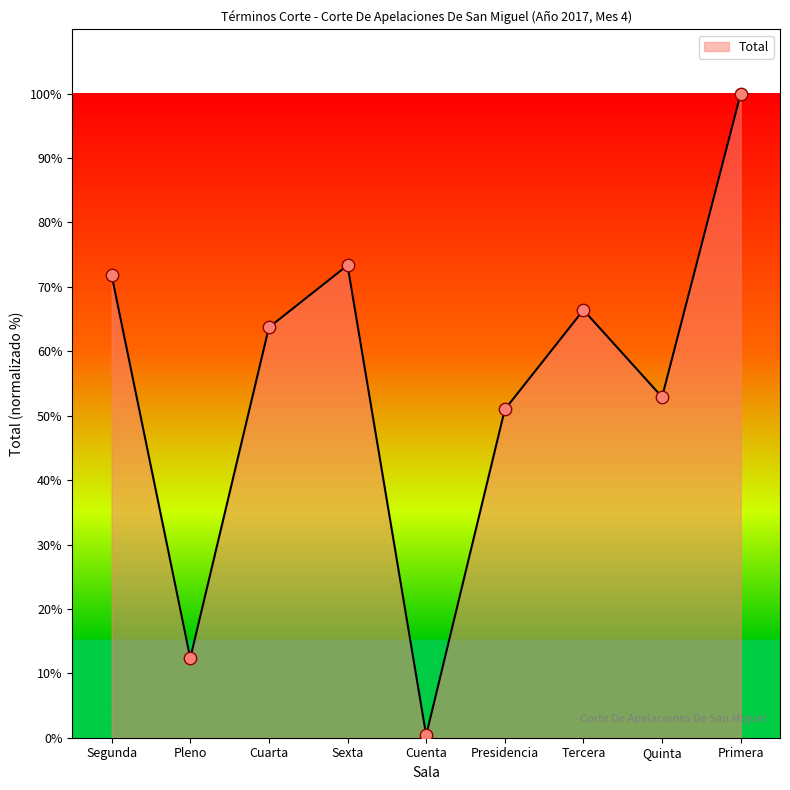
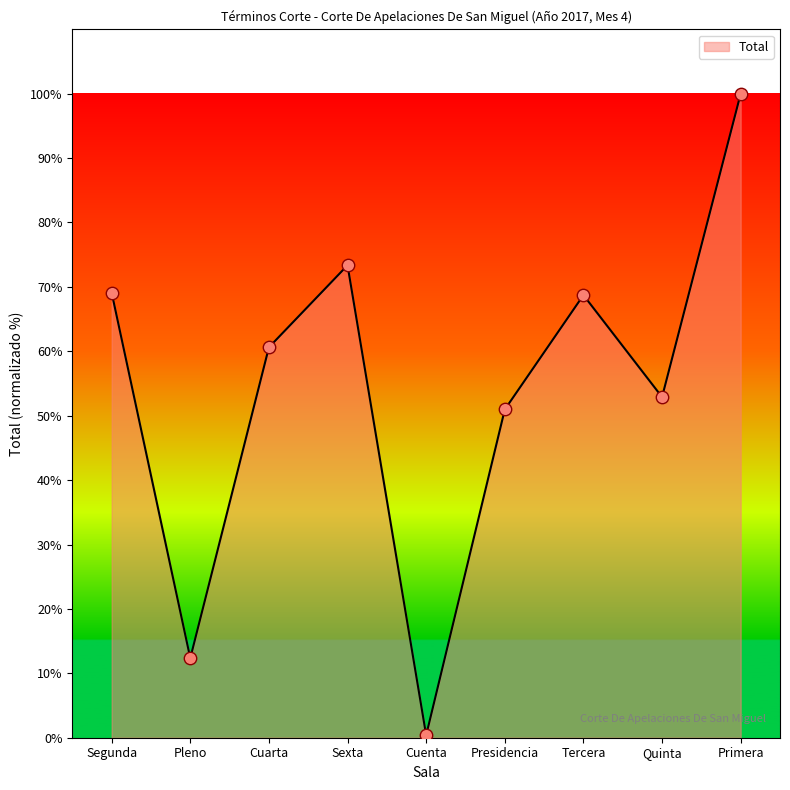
Segunda: 72% -> 69%
Cuarta: 64% -> 61%
Tercera: 66% -> 69%
